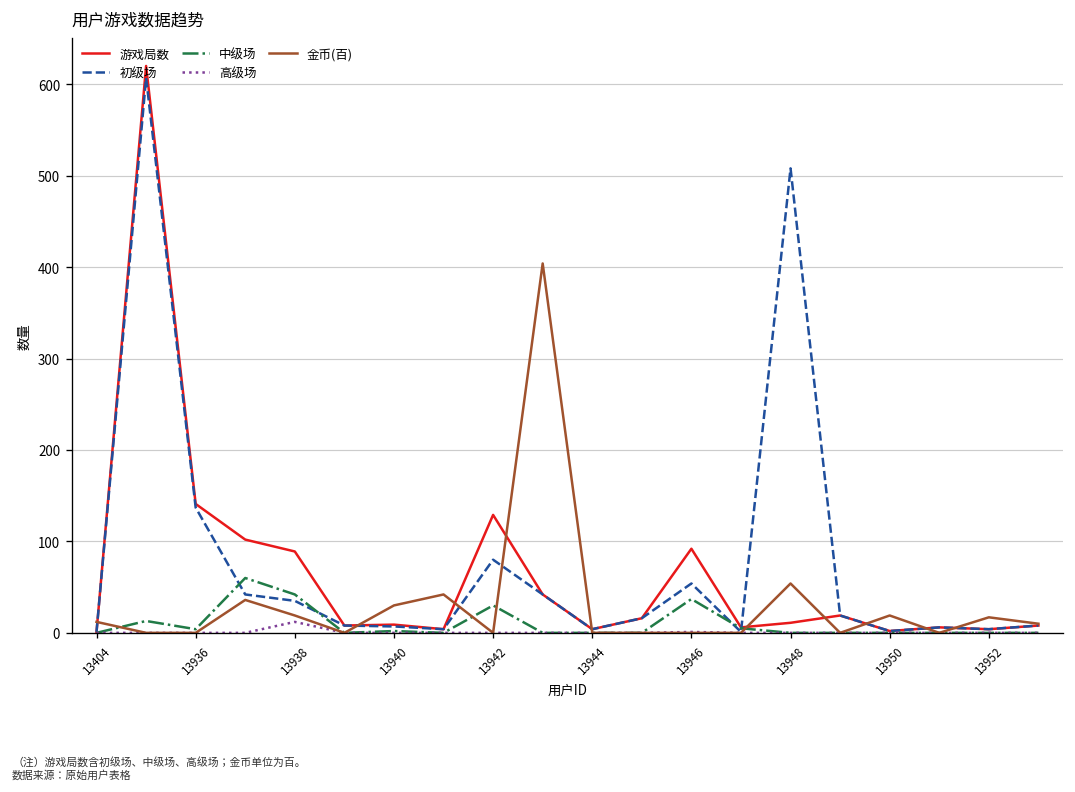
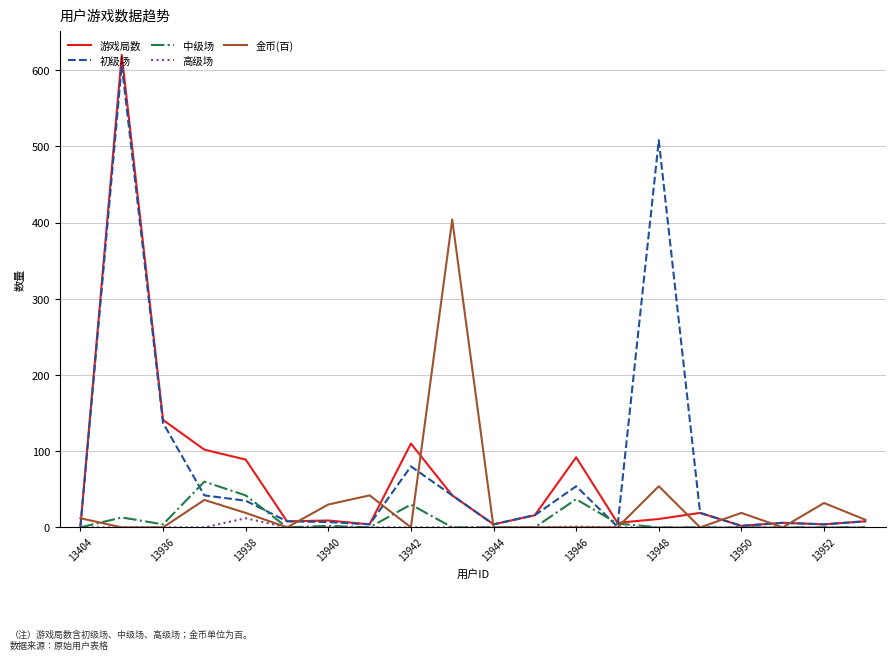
游戏局数, 13942: 130 -> 110
金币(百), 13952: 20 -> 30
